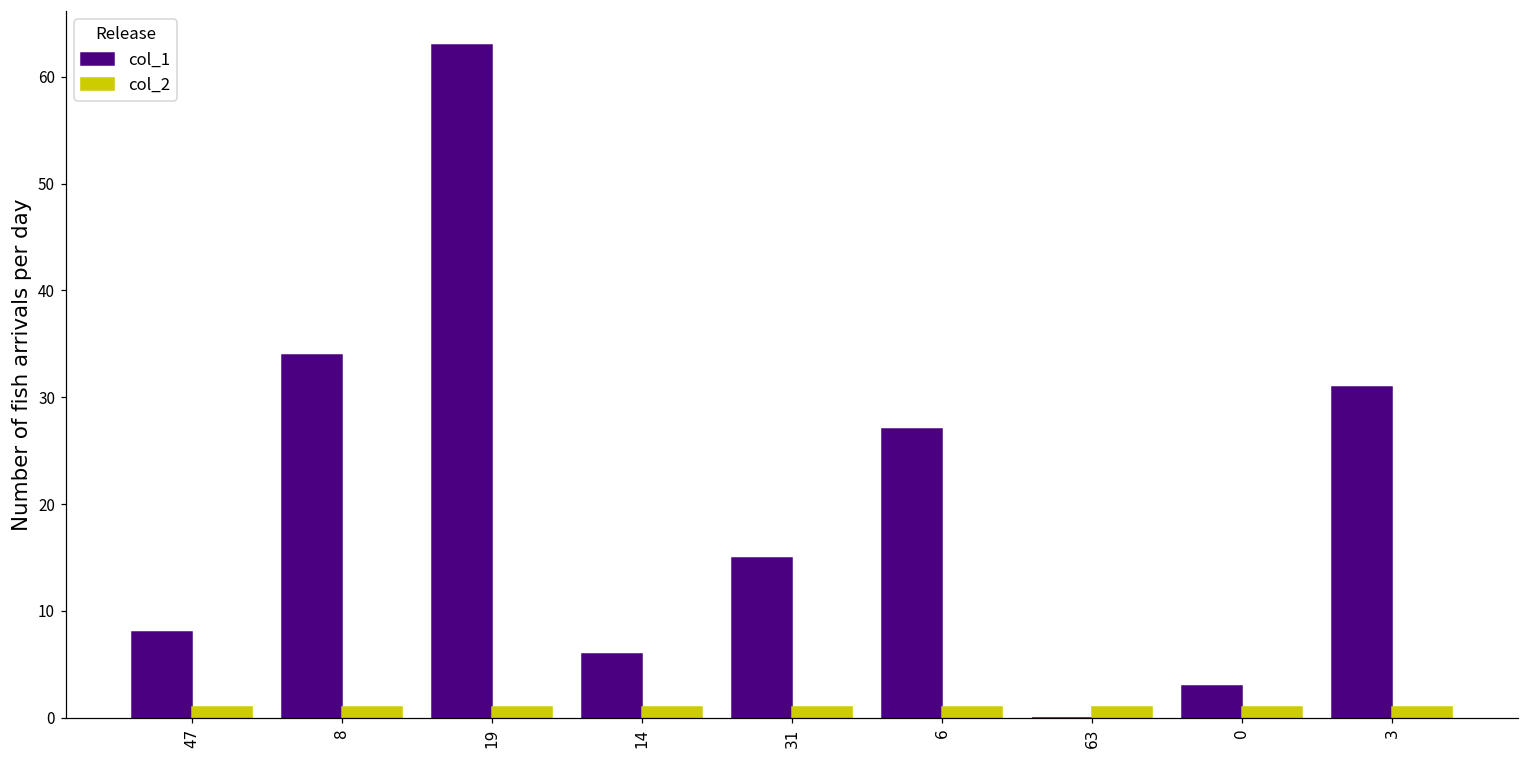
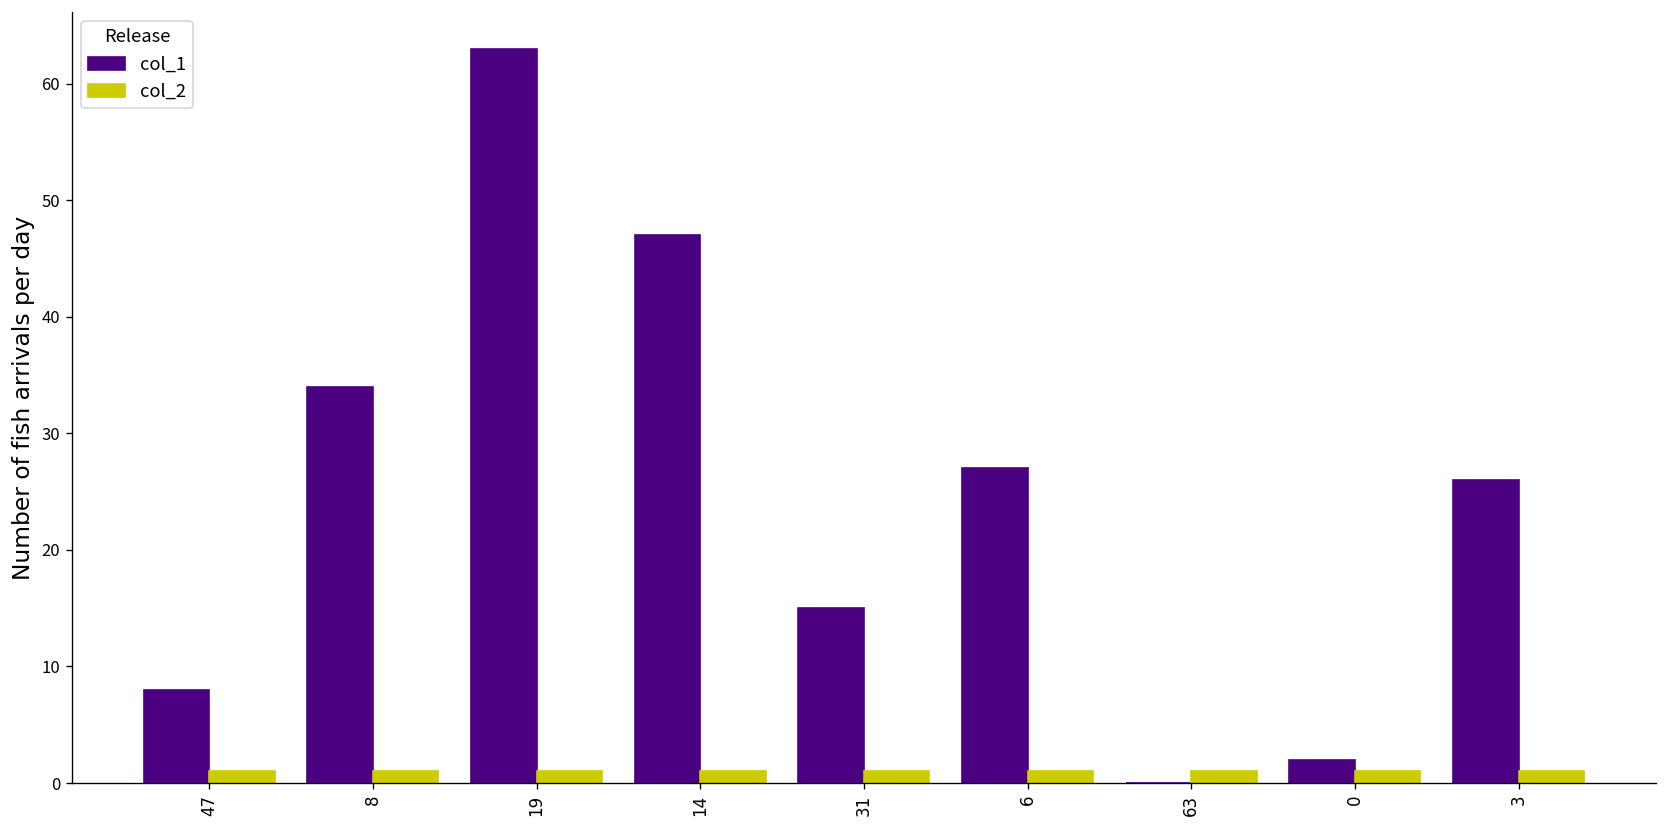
col_1, 14: 6 -> 47
col_1, 0: 3 -> 2
col_1, 3: 31 -> 26
